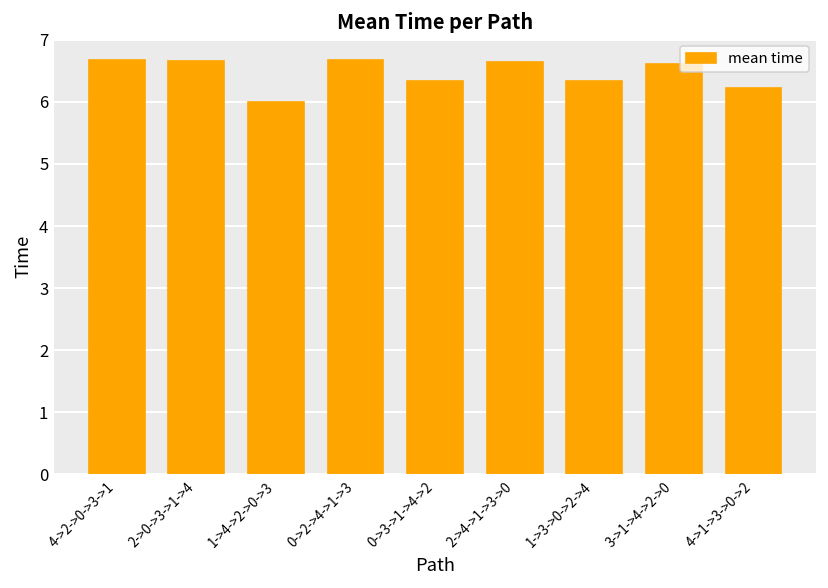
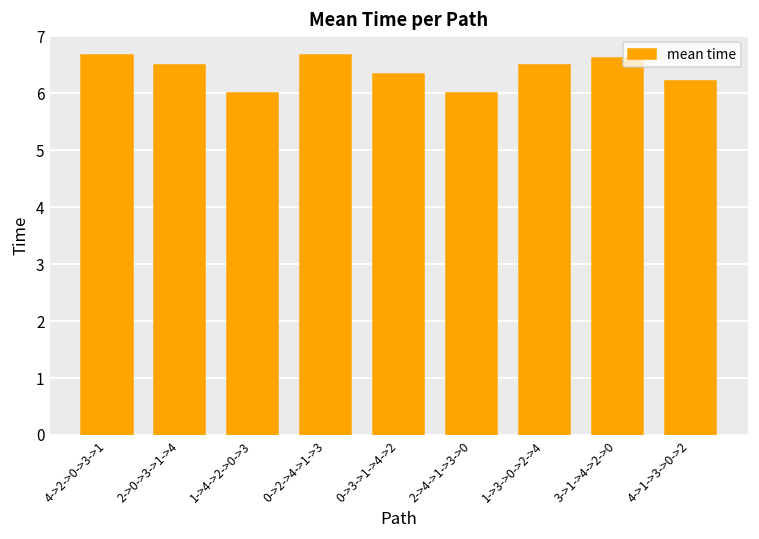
2->0->3->1->4: 6.7 -> 6.5
2->4->1->3->0: 6.6 -> 6.0
1->3->0->2->4: 6.3 -> 6.5
